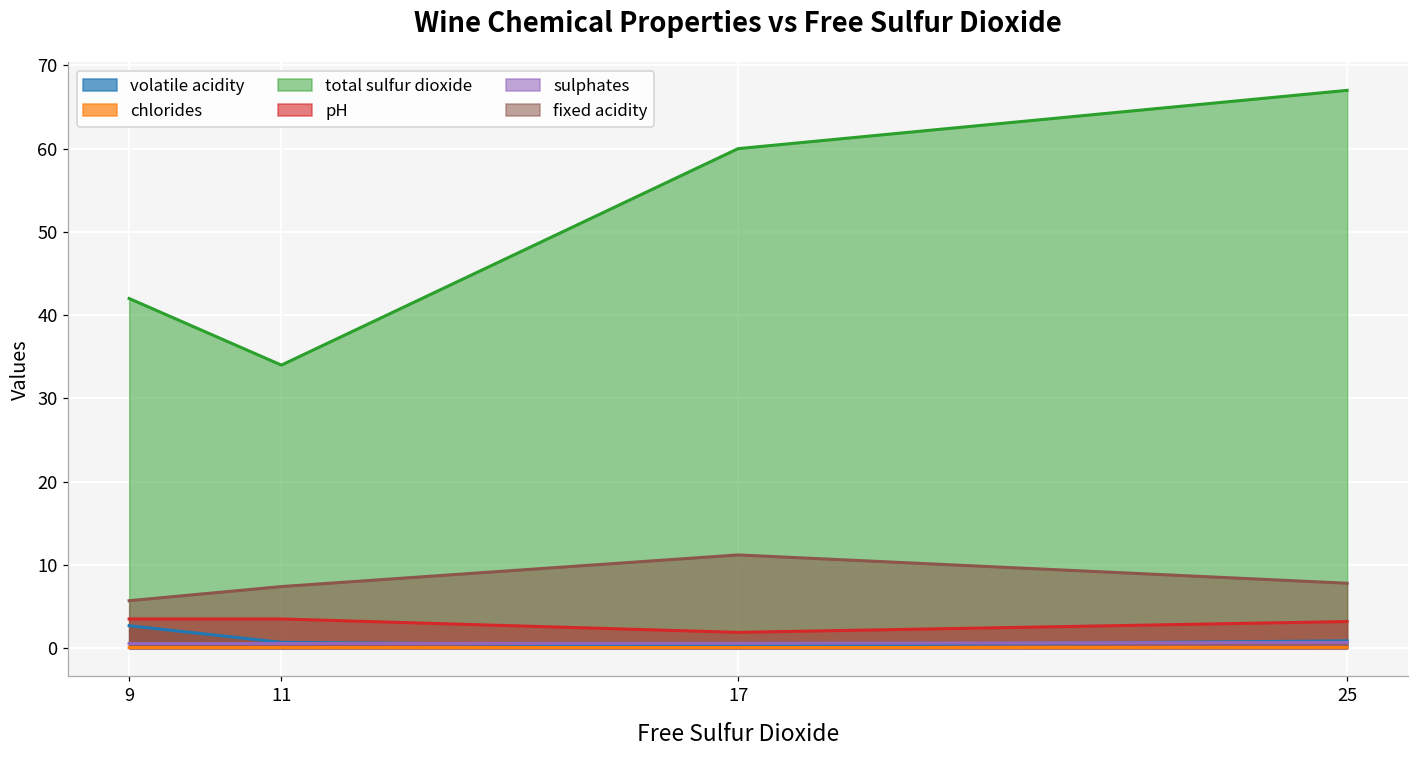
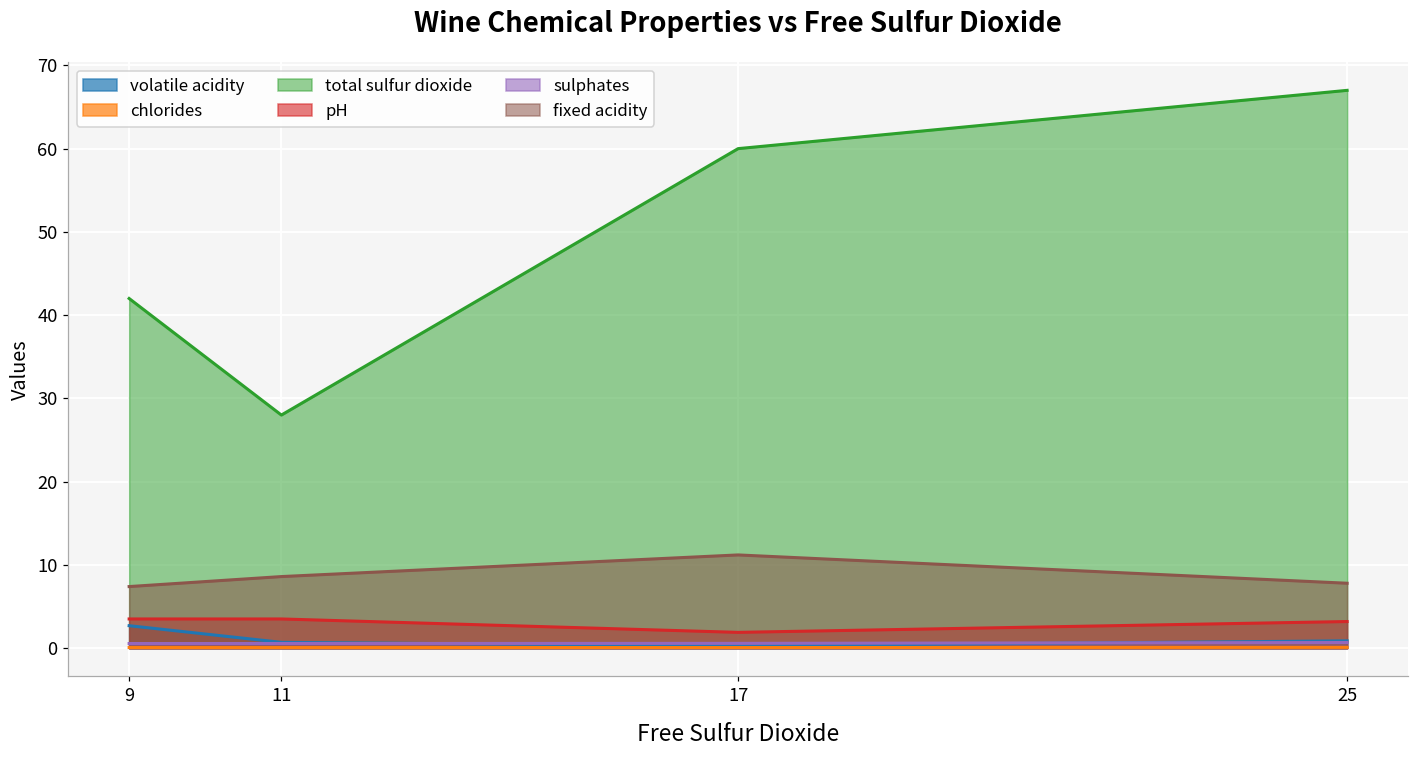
fixed acidity, 9: 6 -> 7
total sulfur dioxide, 11: 34 -> 28
fixed acidity, 11: 7 -> 9
